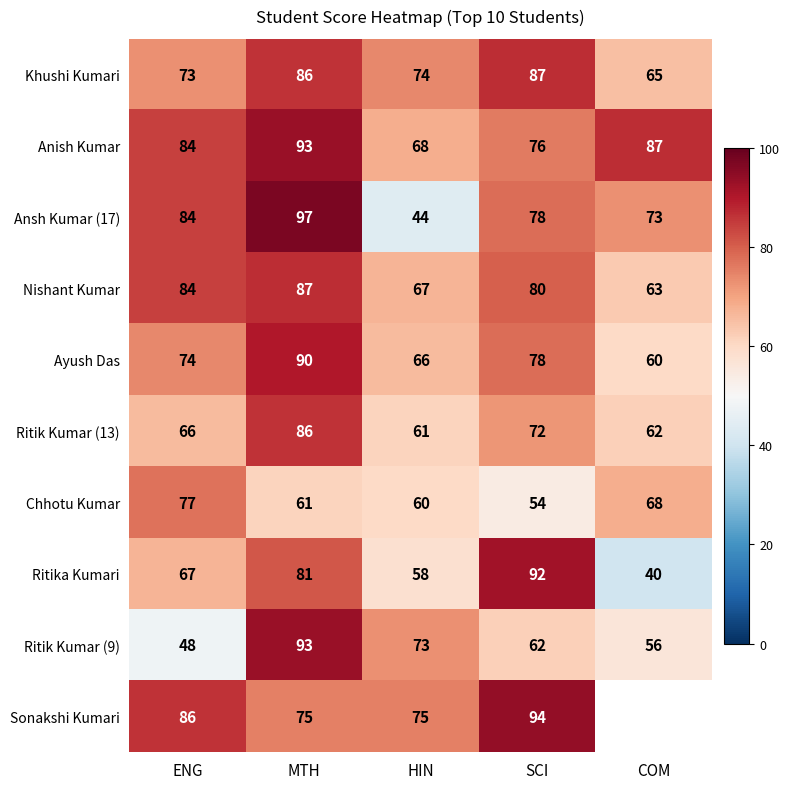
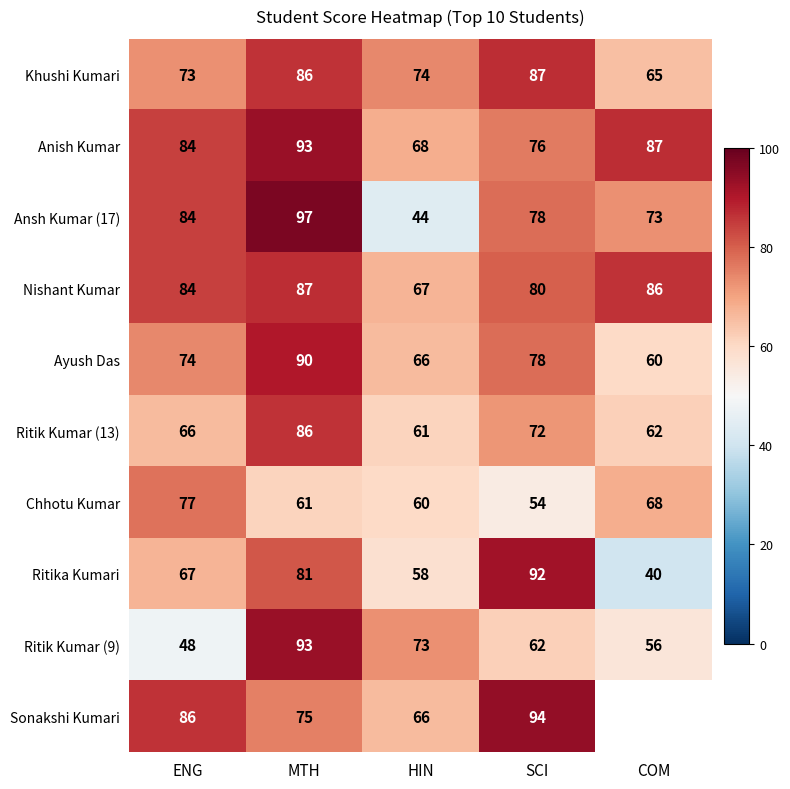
Nishant Kumar, COM: 63 -> 86
Sonakshi Kumari, HIN: 75 -> 66
